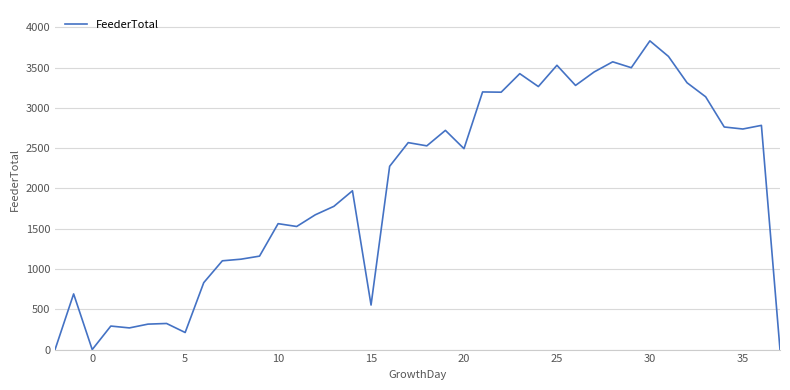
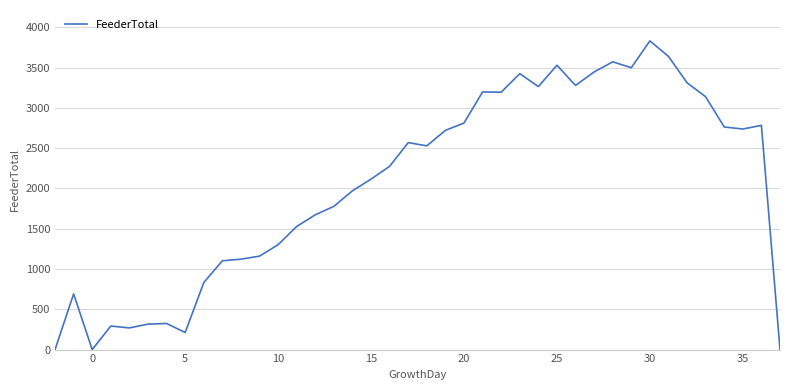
10: 1600 -> 1300
15: 600 -> 2100
20: 2500 -> 2800
